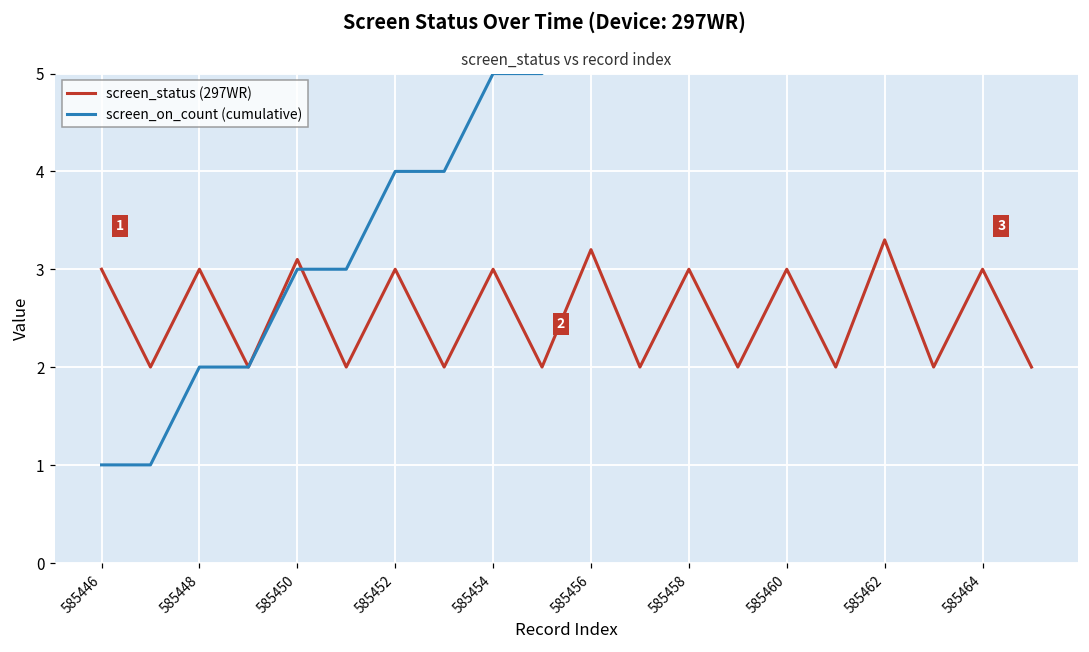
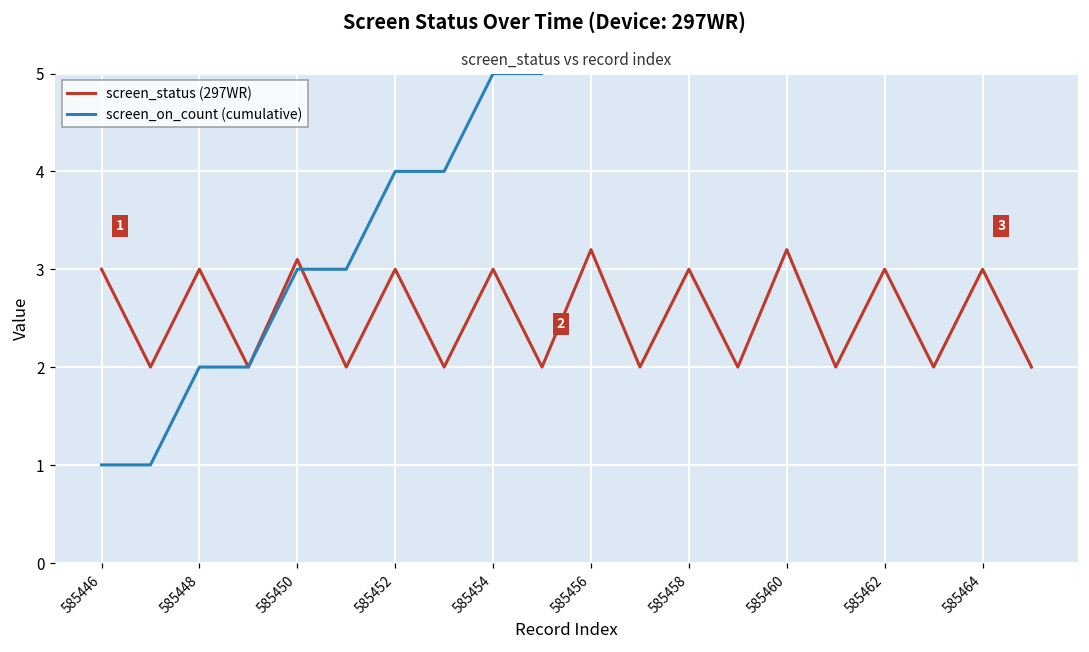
screen_status (297WR), 585460: 3.0 -> 3.2
screen_status (297WR), 585462: 3.3 -> 3.0
